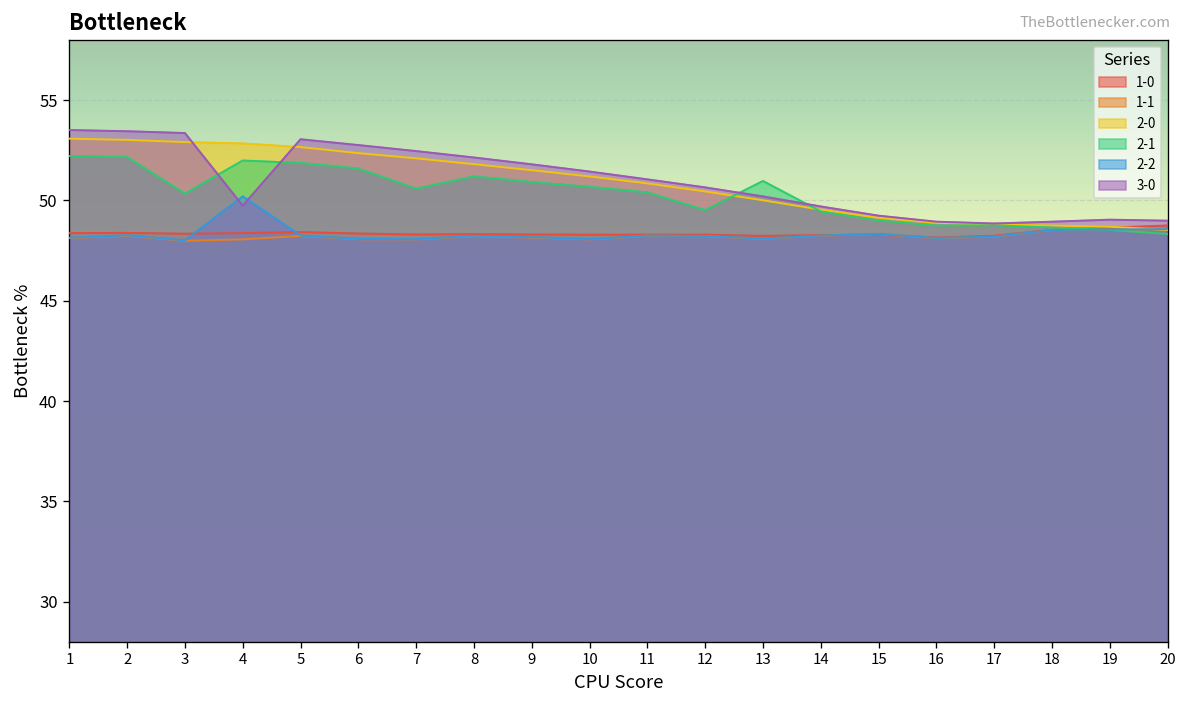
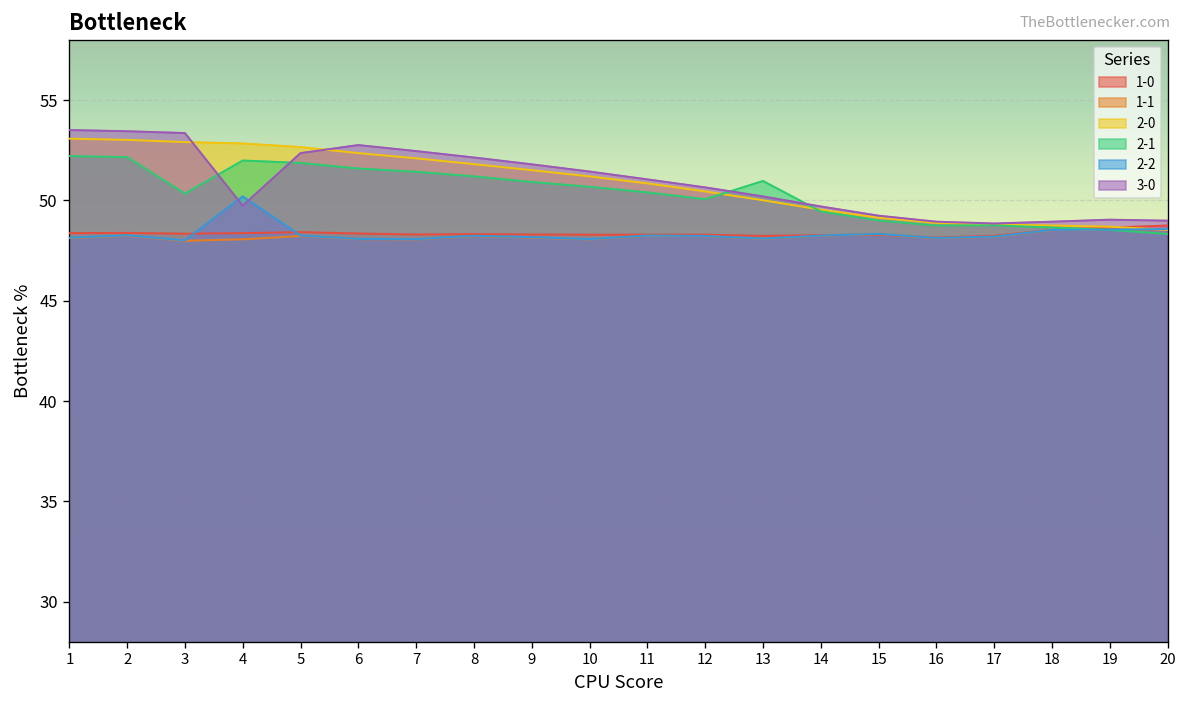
3-0, 5: 53.1 -> 52.4
2-1, 7: 50.6 -> 51.4
2-1, 12: 49.5 -> 50.1
